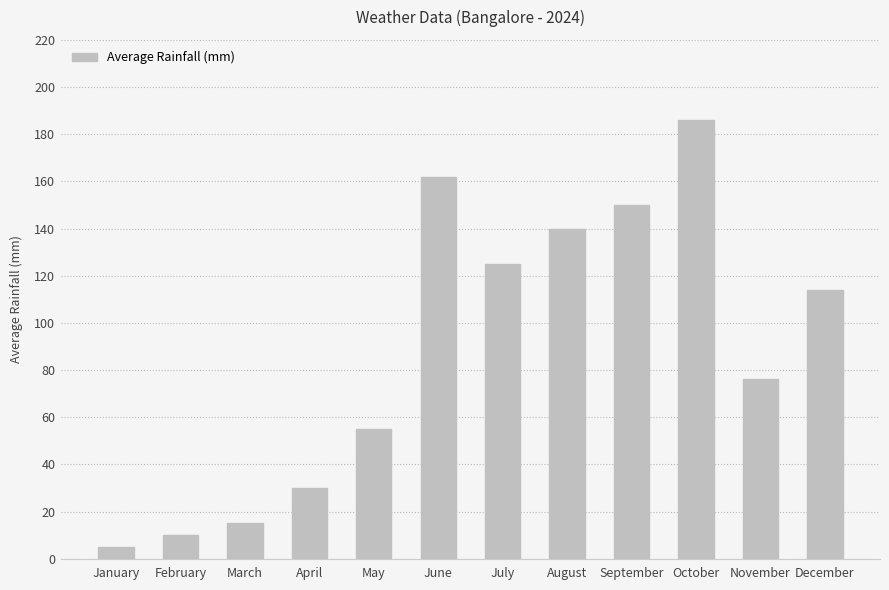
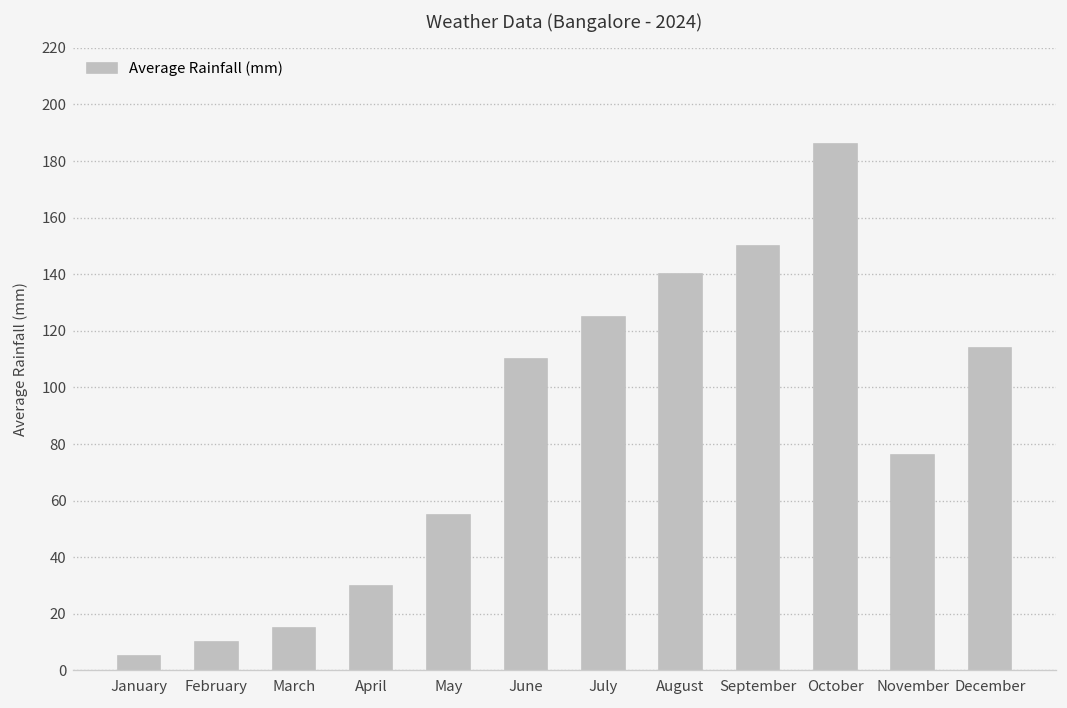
June: 162 -> 110
